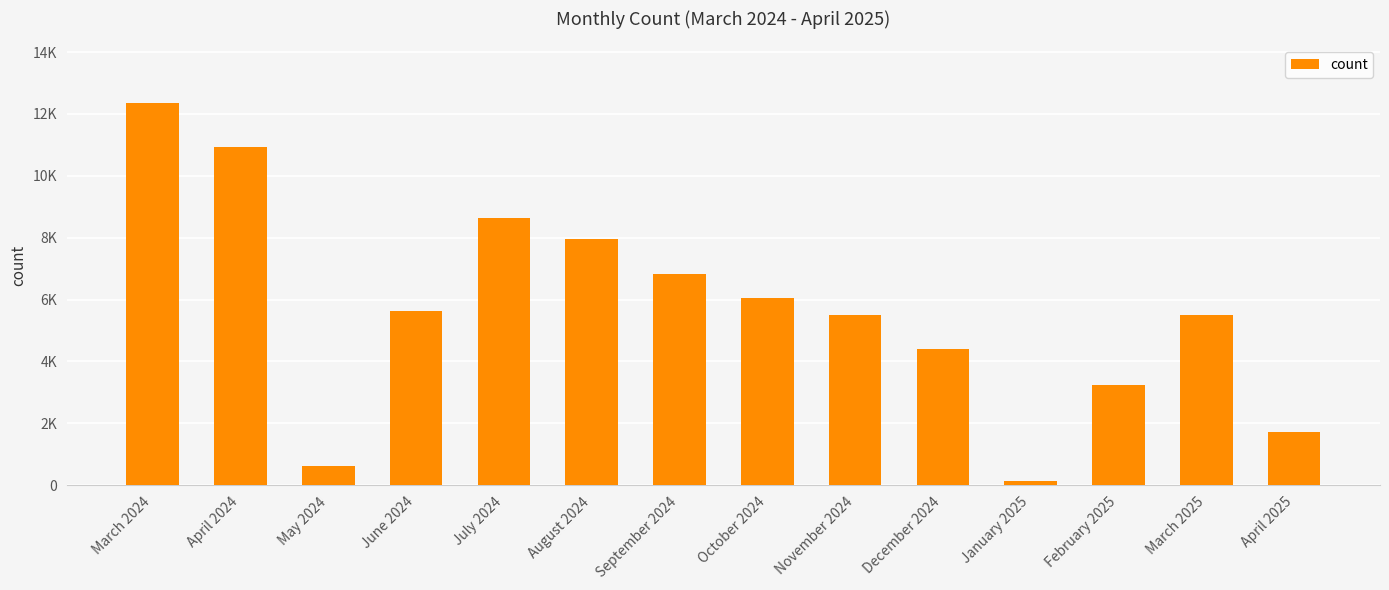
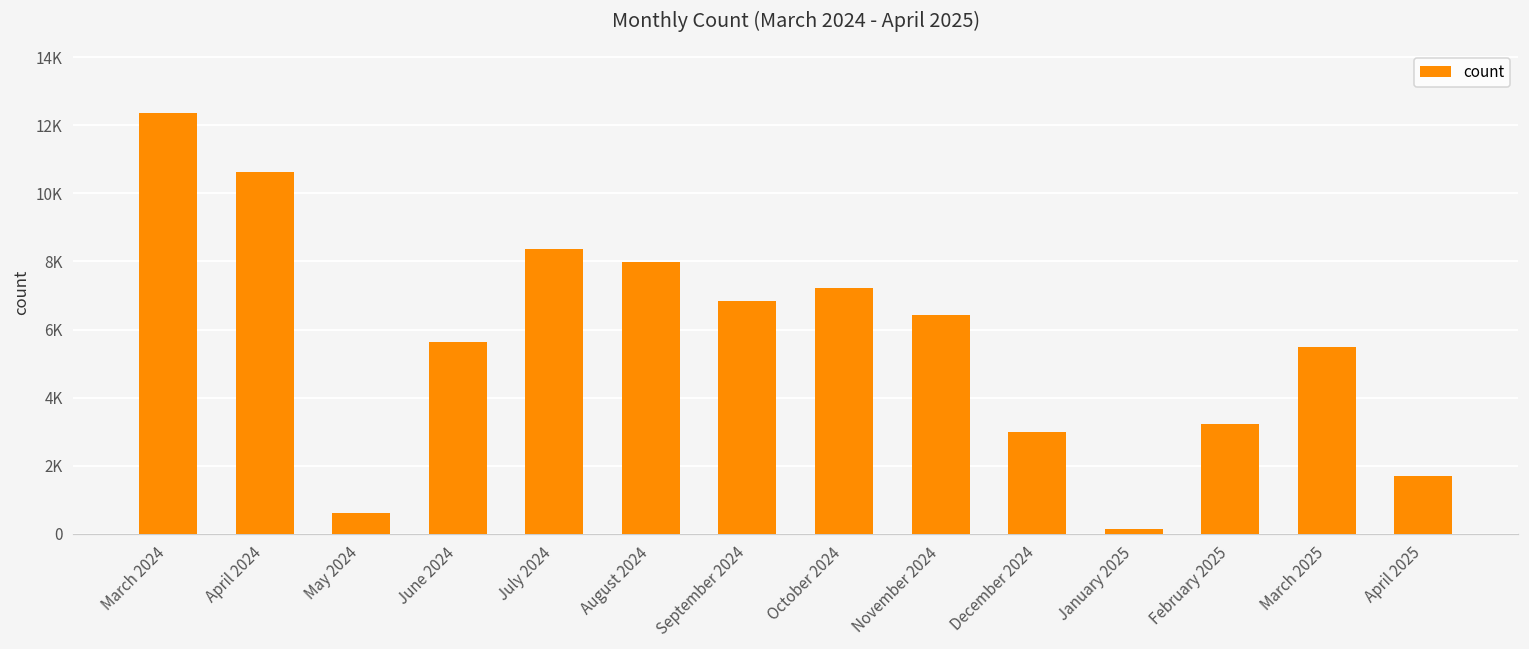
April 2024: 10900 -> 10600
July 2024: 8600 -> 8400
October 2024: 6100 -> 7200
November 2024: 5500 -> 6400
December 2024: 4400 -> 3000
